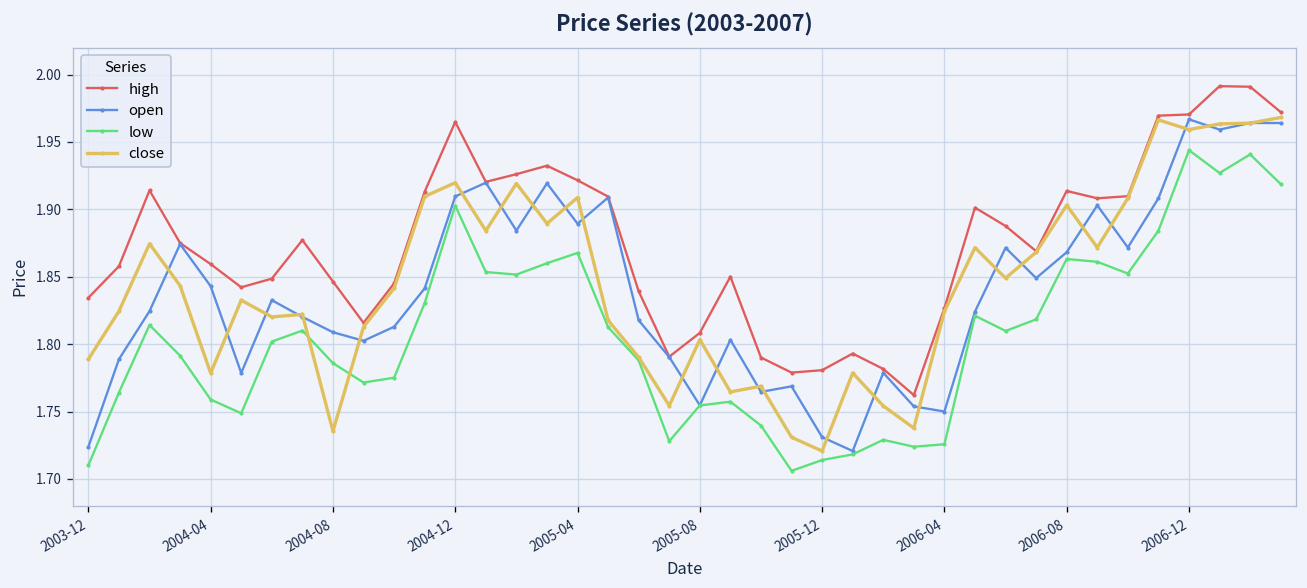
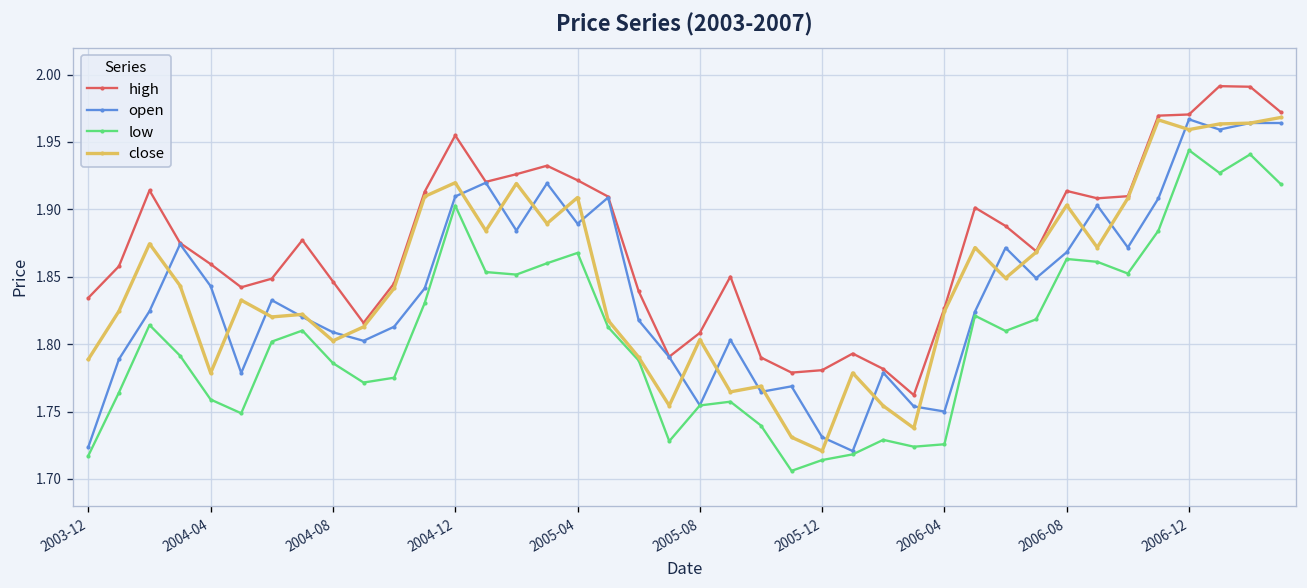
low, 2003-12: 1.710 -> 1.717
close, 2004-08: 1.735 -> 1.802
high, 2004-12: 1.965 -> 1.955
